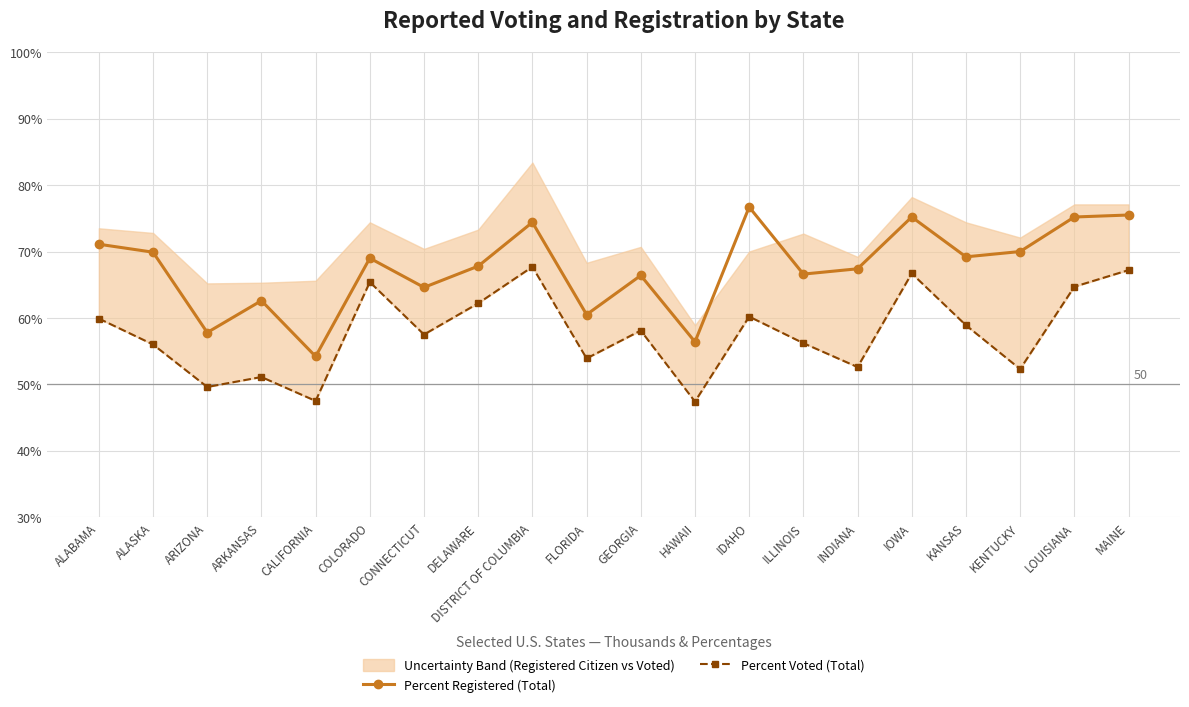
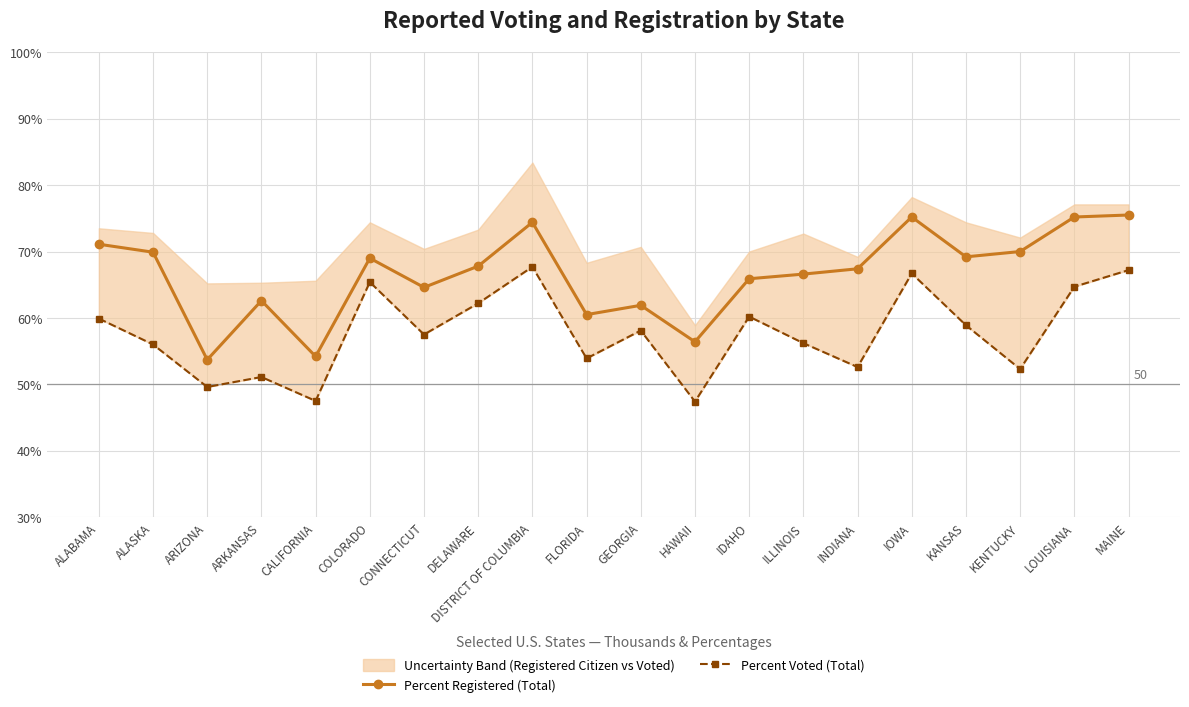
Percent Registered (Total), ARIZONA: 58% -> 54%
Percent Registered (Total), GEORGIA: 66% -> 62%
Percent Registered (Total), IDAHO: 77% -> 66%
